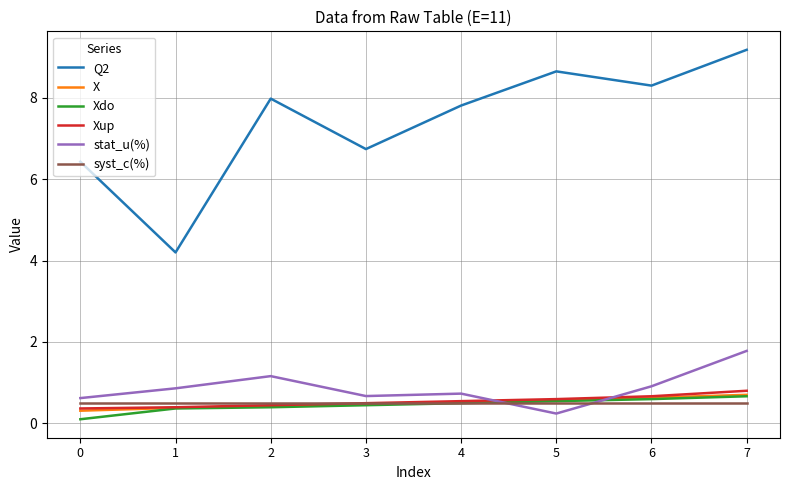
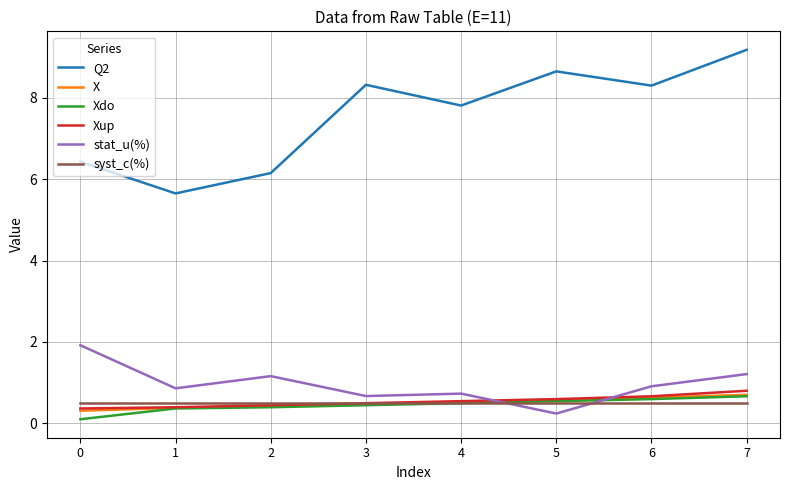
stat_u(%), 0: 0.6 -> 1.9
Q2, 1: 4.2 -> 5.7
Q2, 2: 8.0 -> 6.2
Q2, 3: 6.7 -> 8.3
stat_u(%), 7: 1.8 -> 1.2
